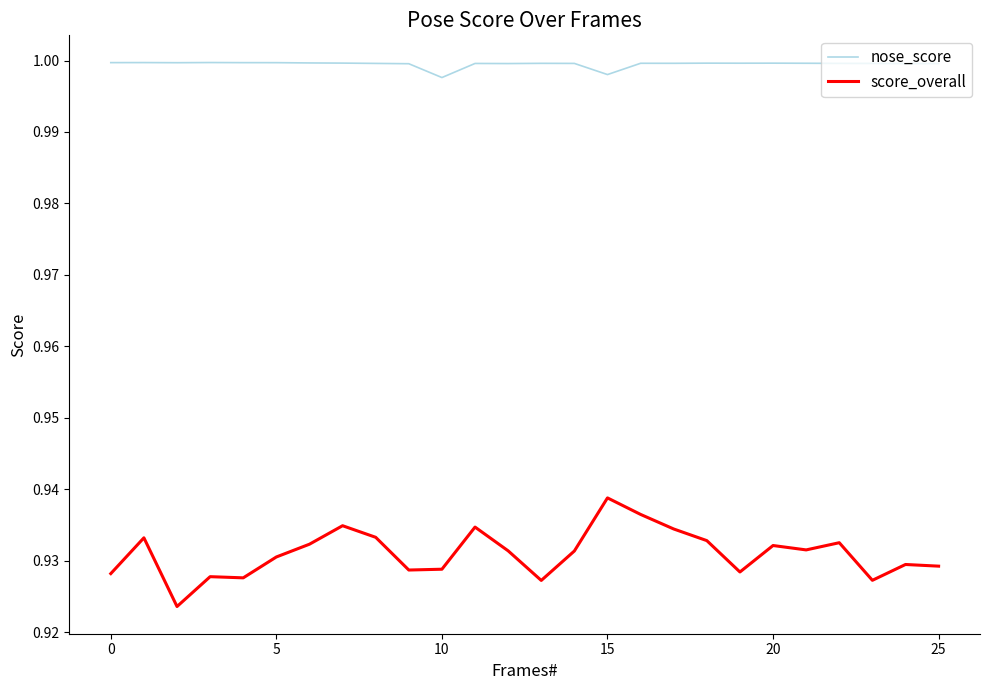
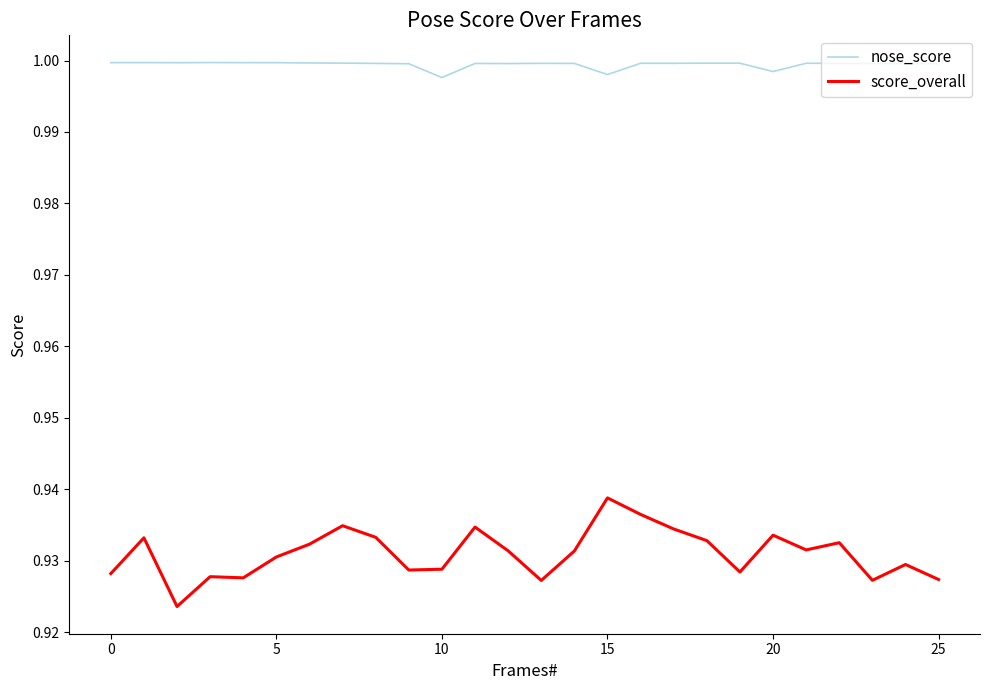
nose_score, 20: 1.000 -> 0.998
score_overall, 20: 0.932 -> 0.934
score_overall, 25: 0.929 -> 0.927
